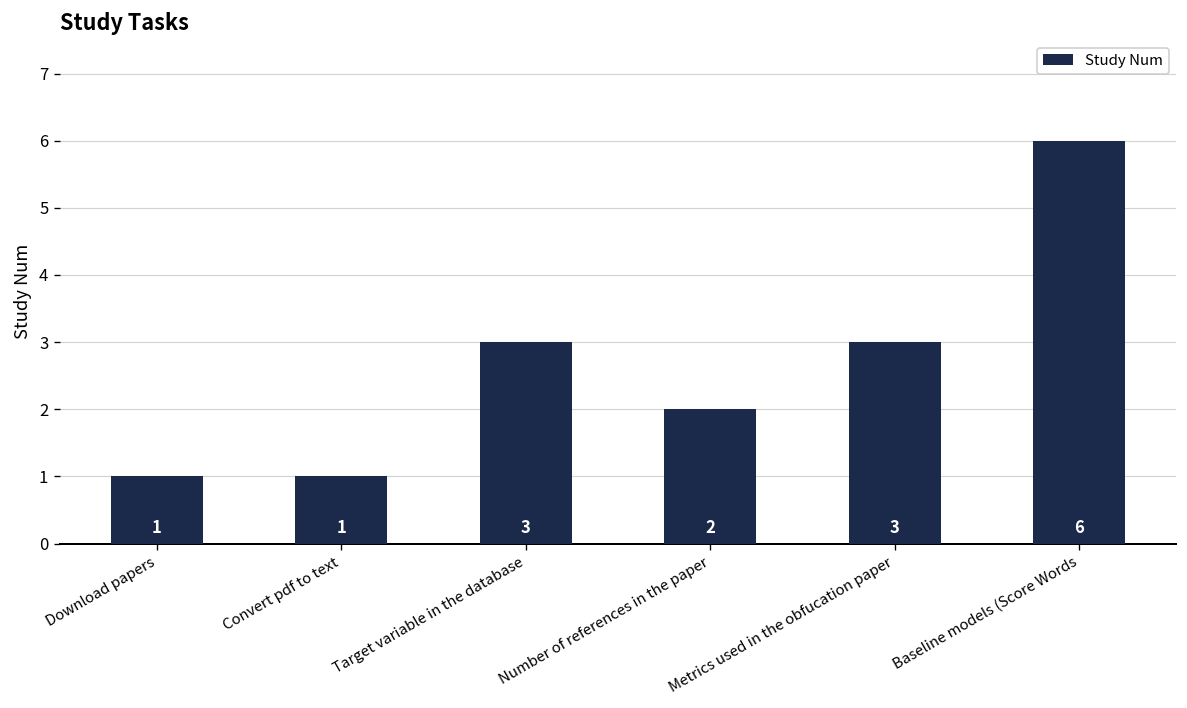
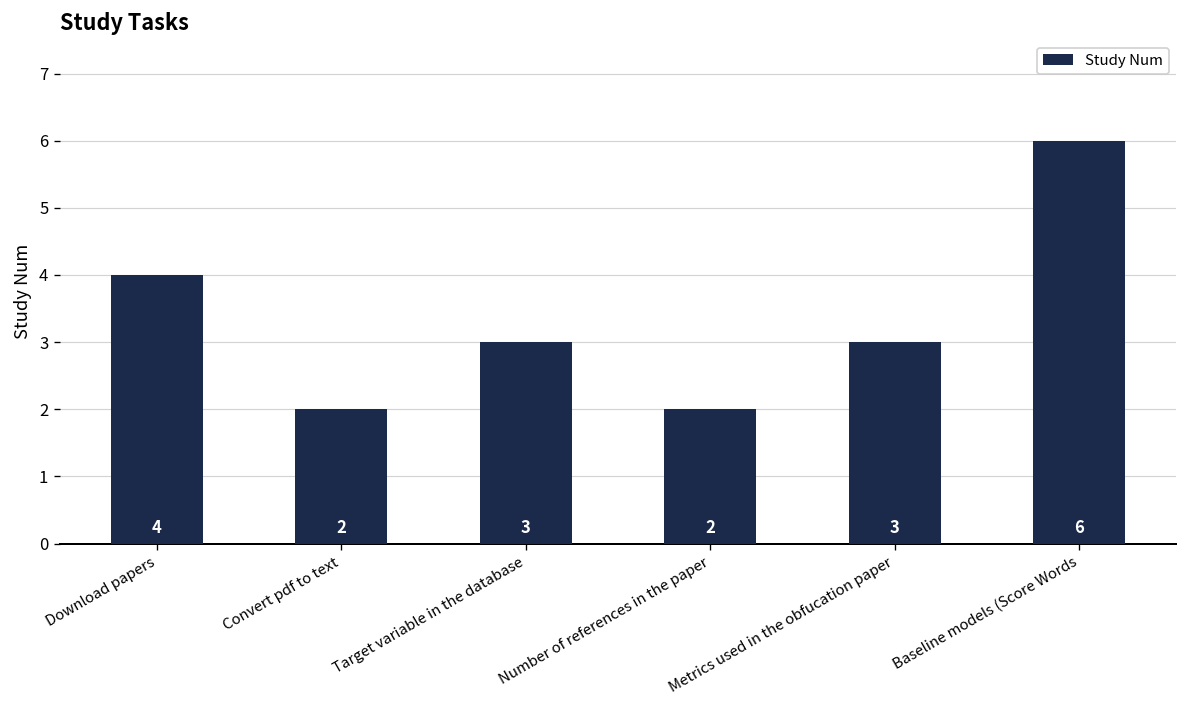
Download papers: 1 -> 4
Convert pdf to text: 1 -> 2
